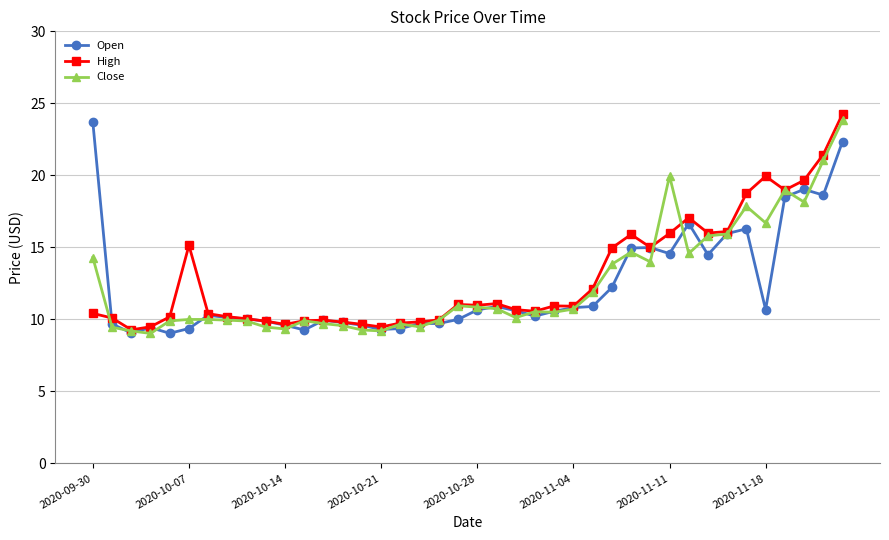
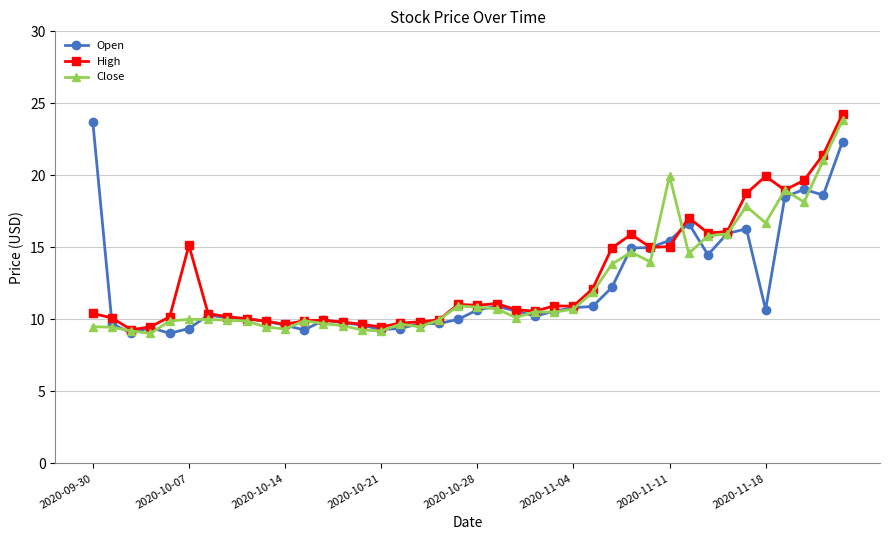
Close, 2020-09-30: 14.3 -> 9.5
Open, 2020-11-11: 14.6 -> 15.5
High, 2020-11-11: 16.0 -> 15.1
